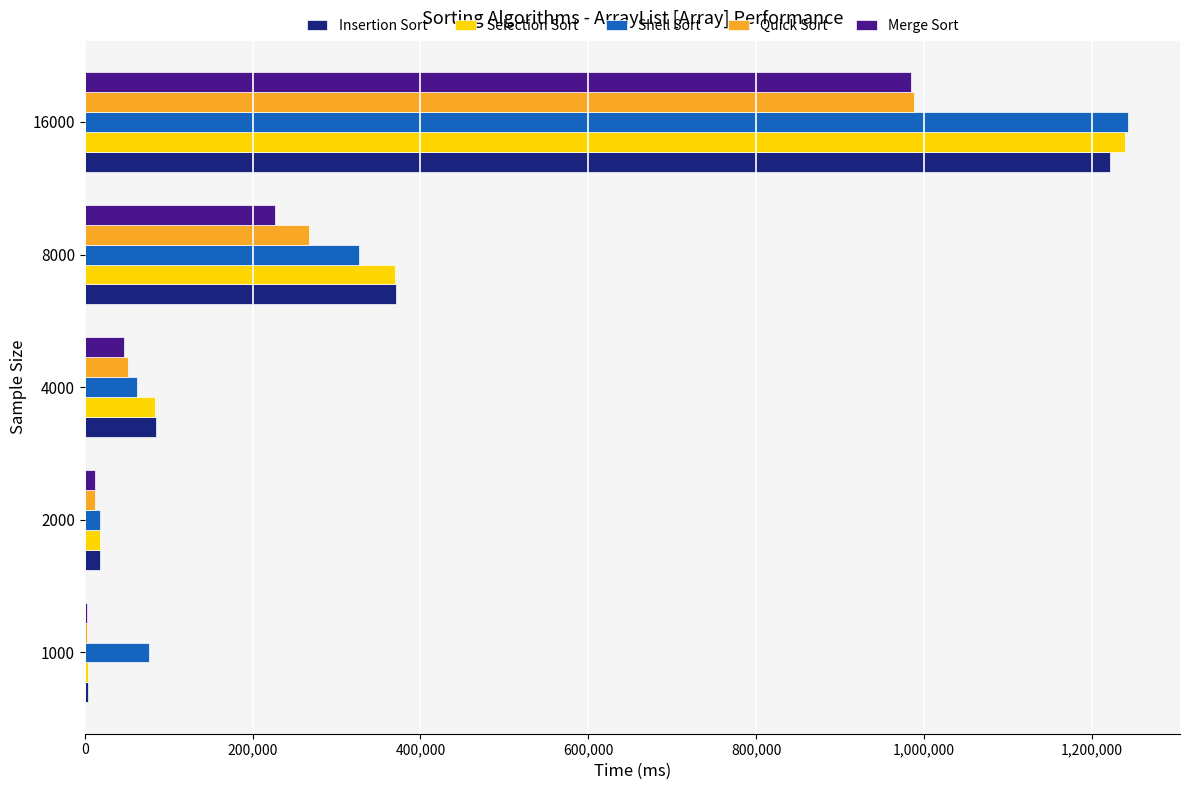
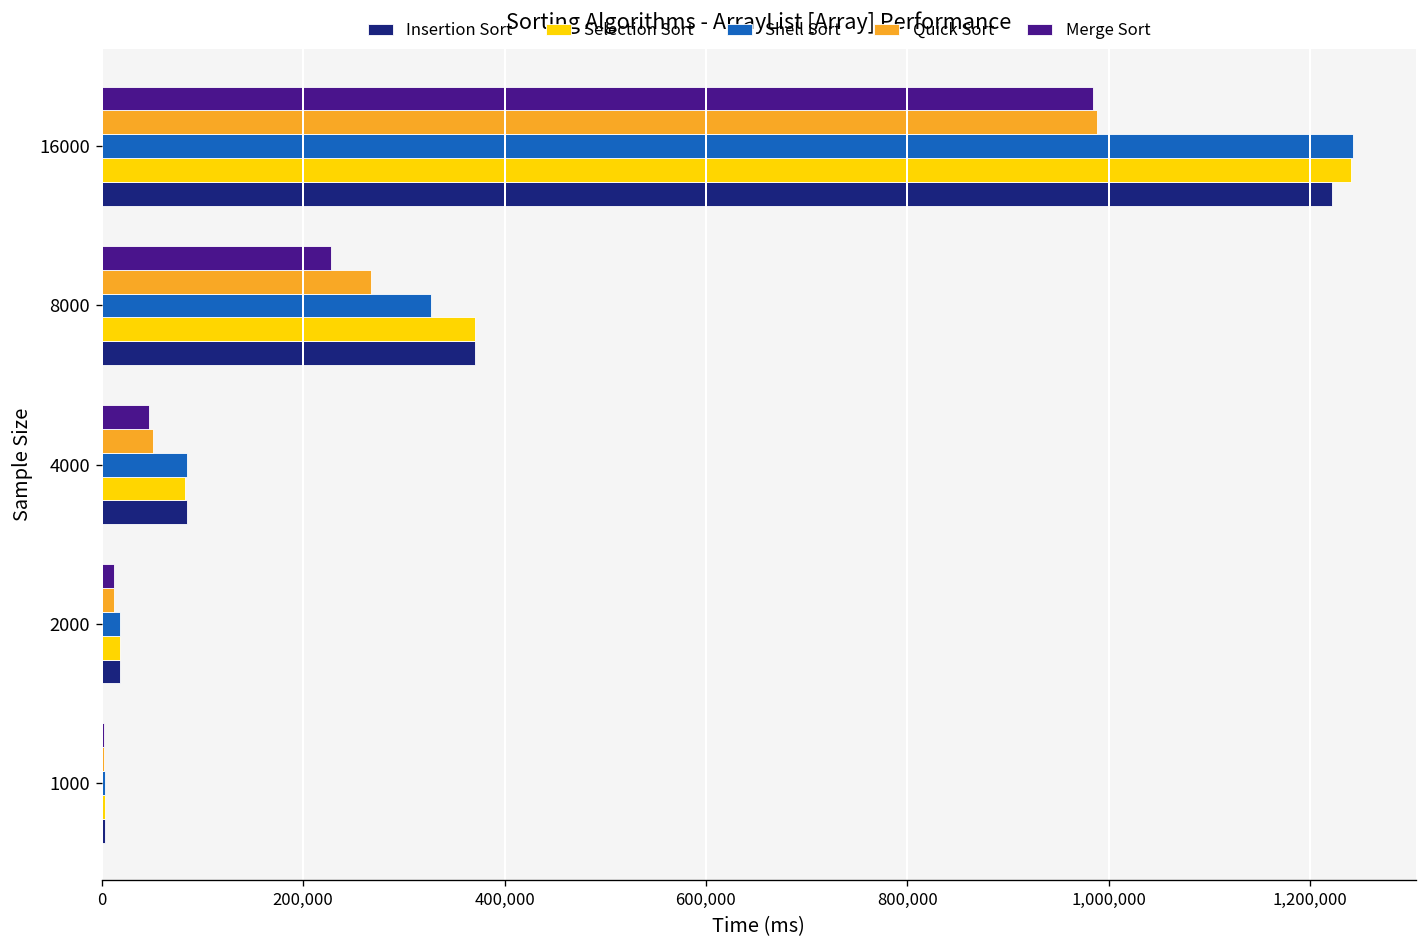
Shell Sort, 4000: 60,000 -> 80,000
Shell Sort, 1000: 80,000 -> 0
